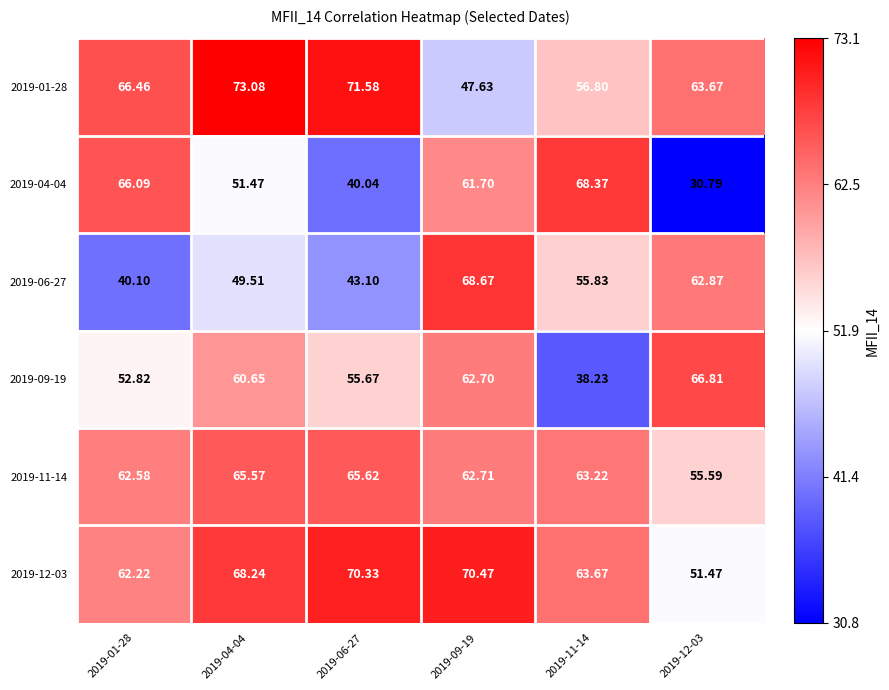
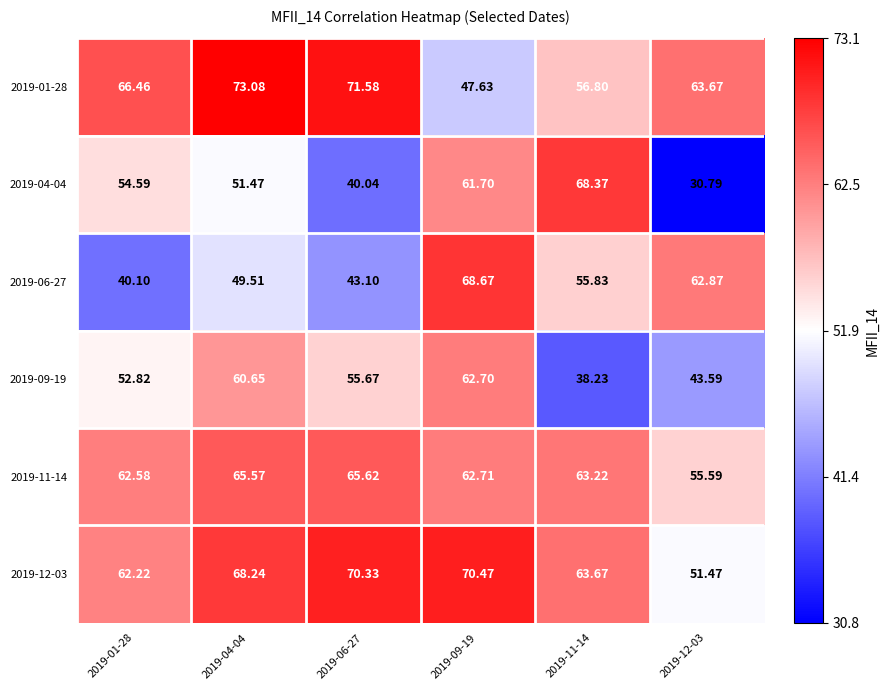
2019-04-04, 2019-01-28: 66.09 -> 54.59
2019-09-19, 2019-12-03: 66.81 -> 43.59
